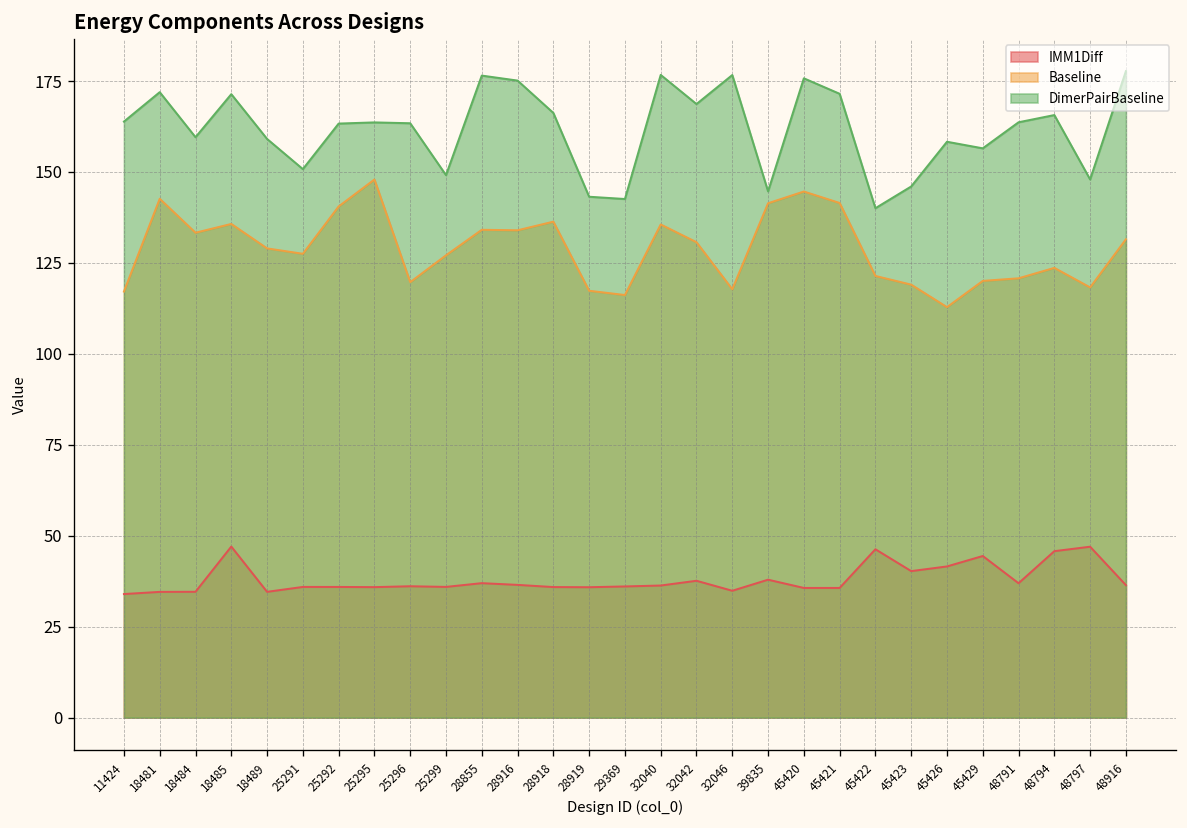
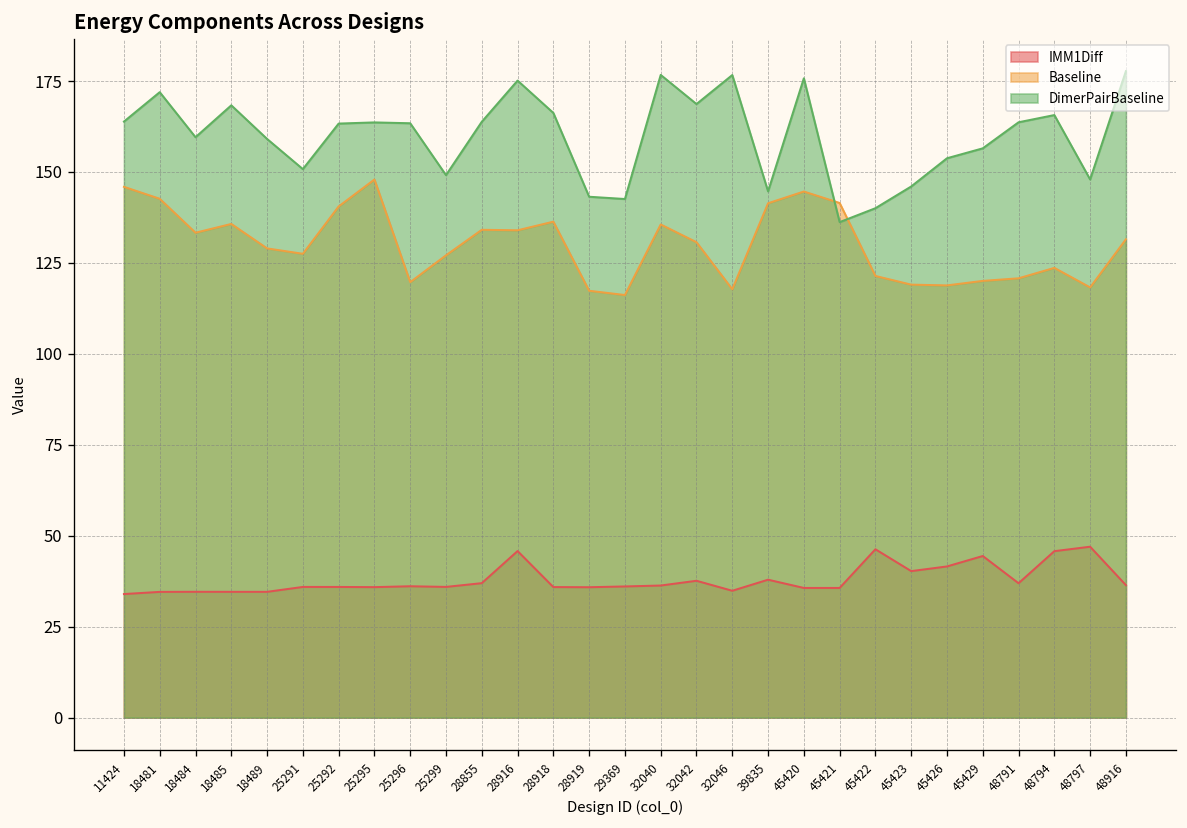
Baseline, 11424: 117 -> 146
IMM1Diff, 18485: 47 -> 35
DimerPairBaseline, 18485: 171 -> 168
DimerPairBaseline, 28855: 176 -> 164
IMM1Diff, 28916: 36 -> 46
DimerPairBaseline, 45421: 171 -> 136
Baseline, 45426: 113 -> 119
DimerPairBaseline, 45426: 158 -> 154
